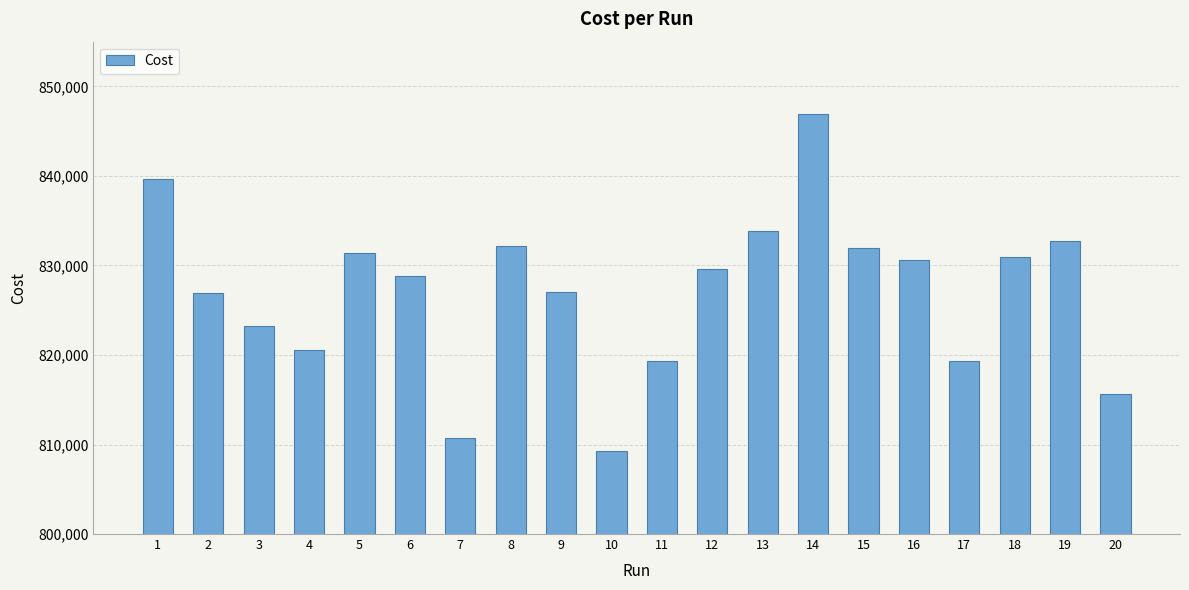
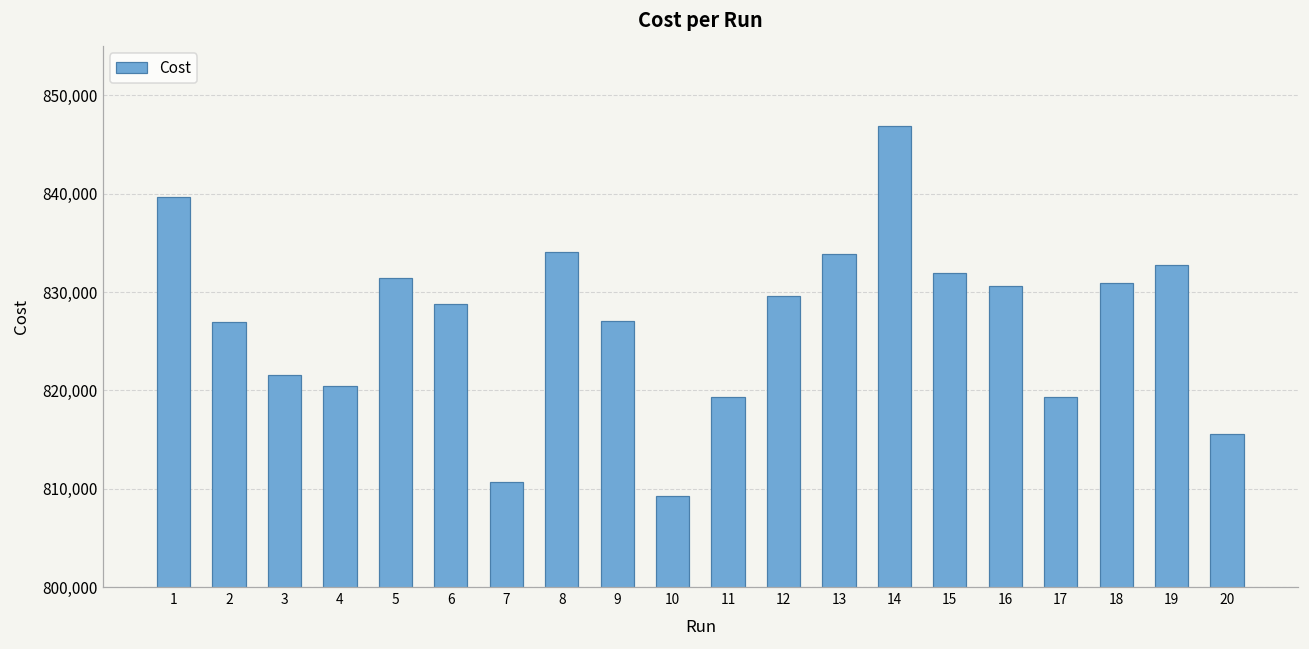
3: 823,000 -> 822,000
8: 832,000 -> 834,000
